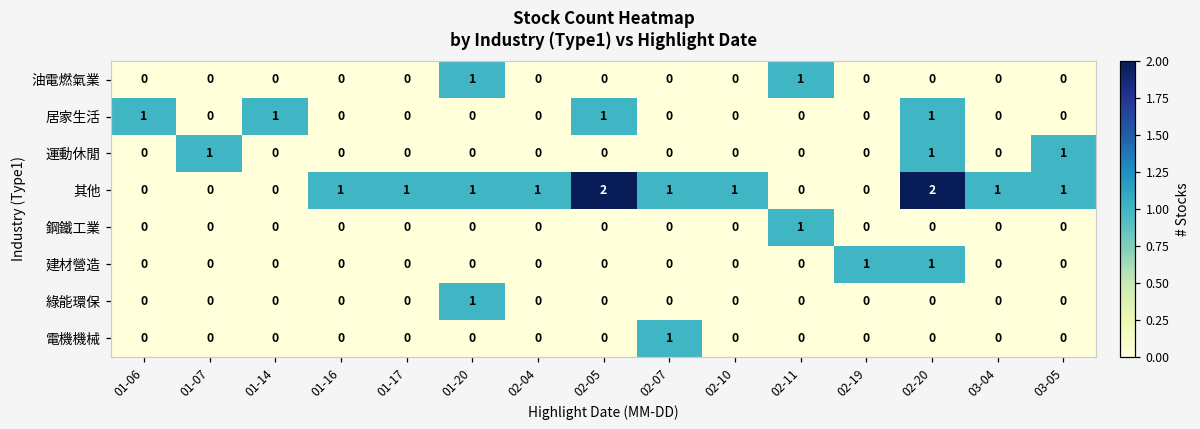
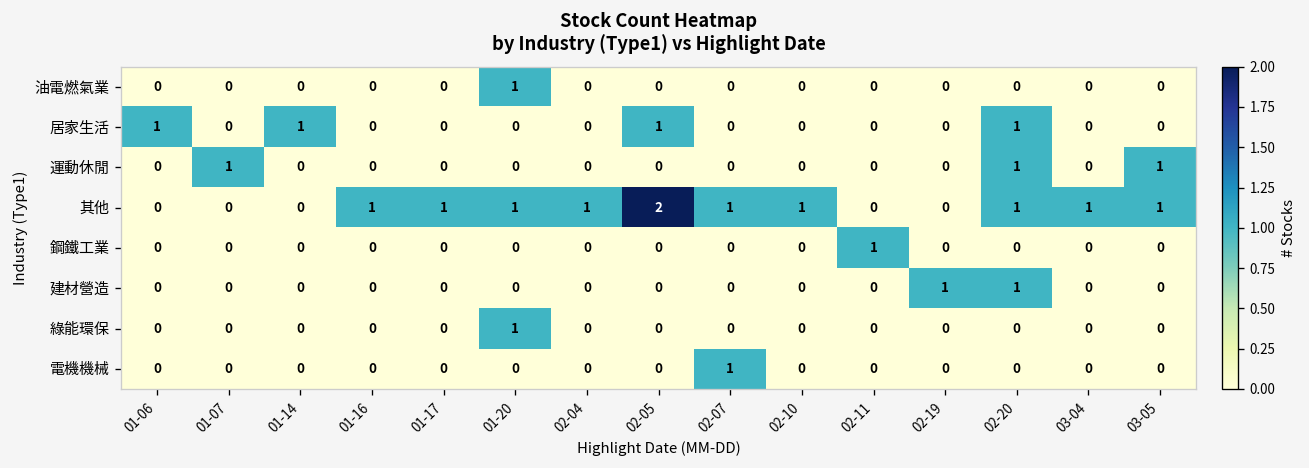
油電燃氣業, 02-11: 1 -> 0
其他, 02-20: 2 -> 1
